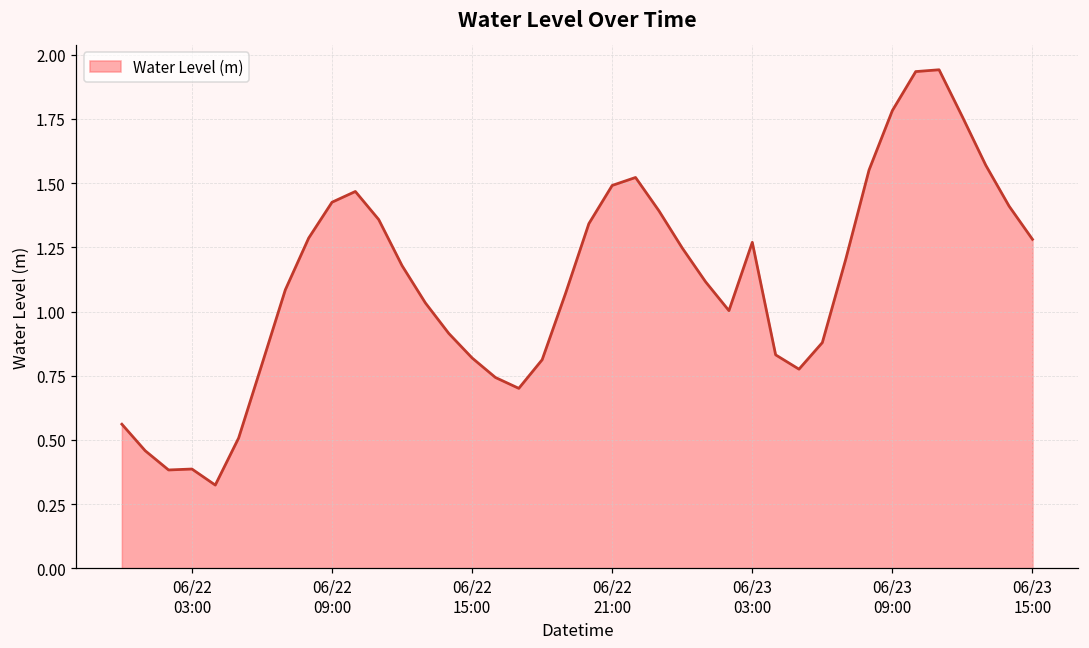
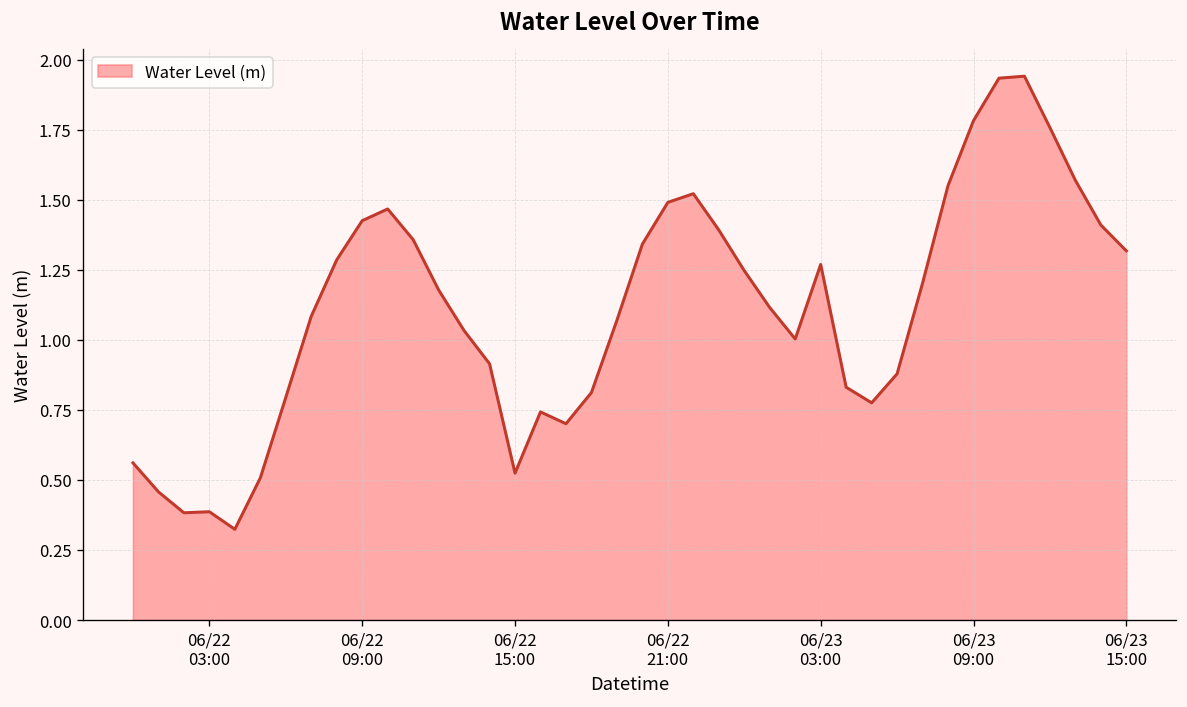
06/22 15:00: 0.82 -> 0.52
06/23 15:00: 1.28 -> 1.32
